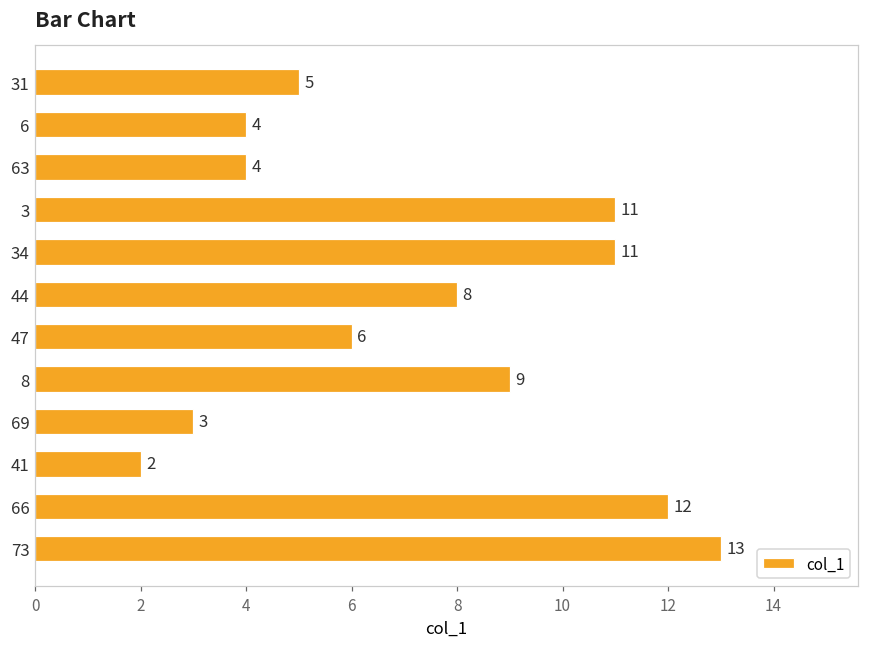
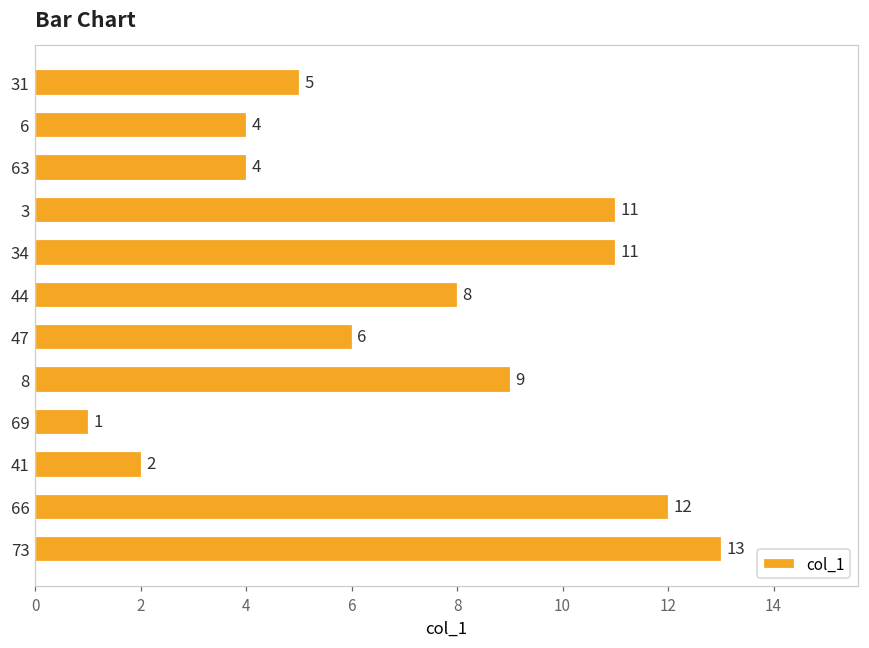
69: 3 -> 1
